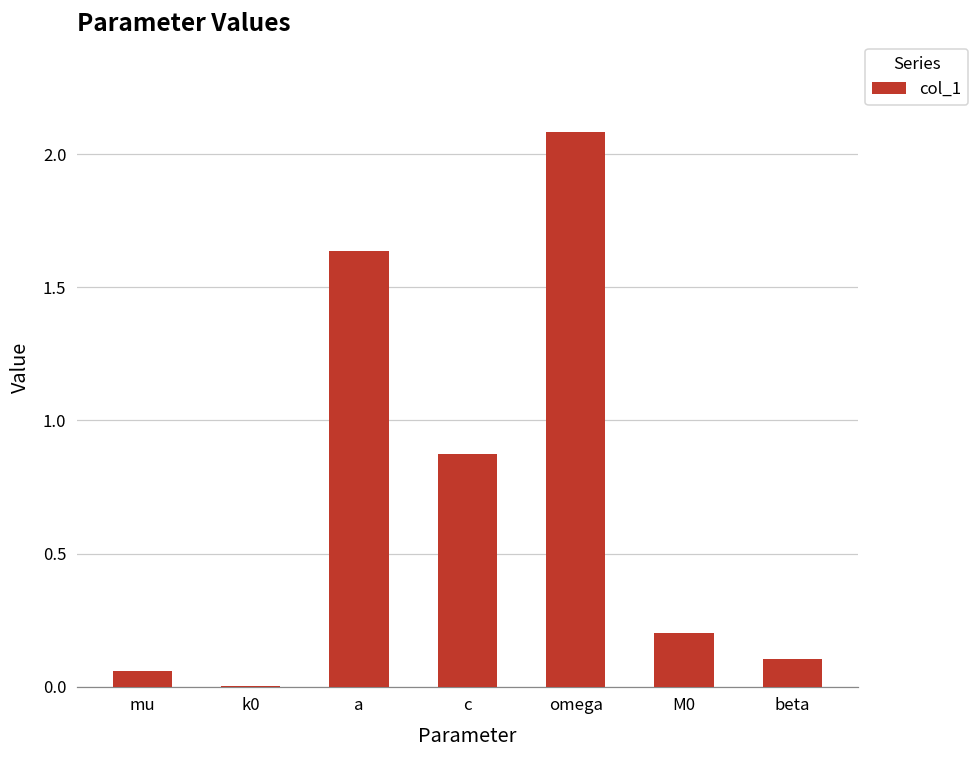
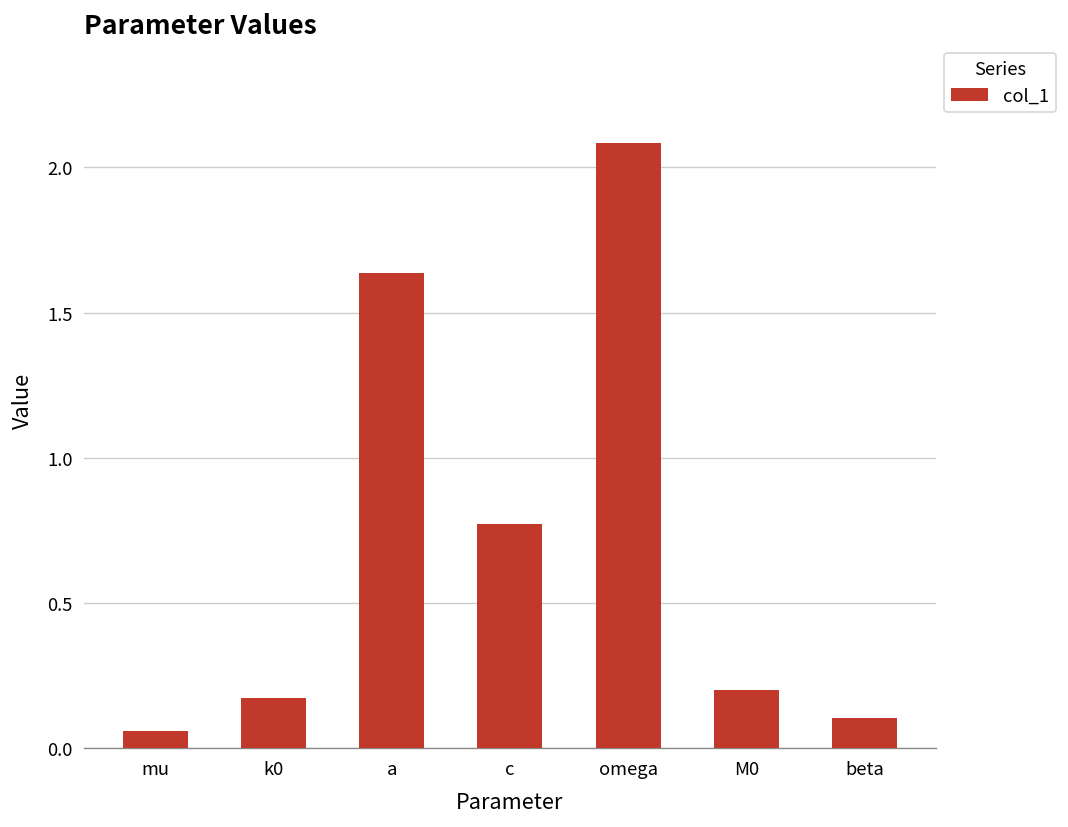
k0: 0.00 -> 0.17
c: 0.87 -> 0.77
